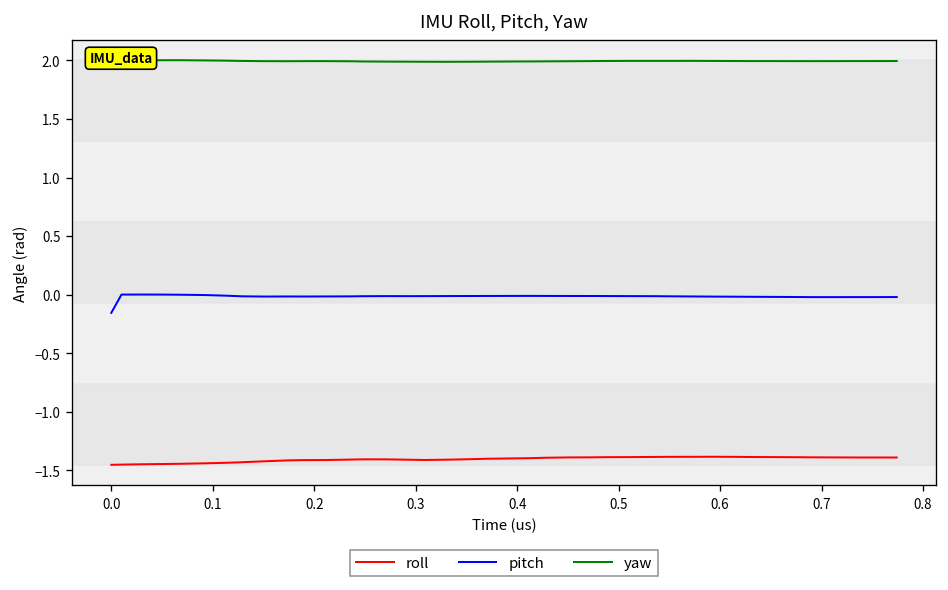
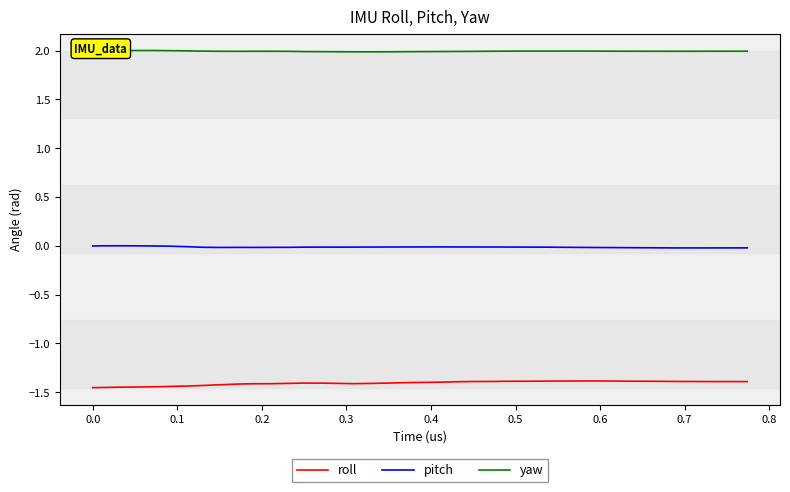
pitch, 0.0: -0.2 -> 0.0
